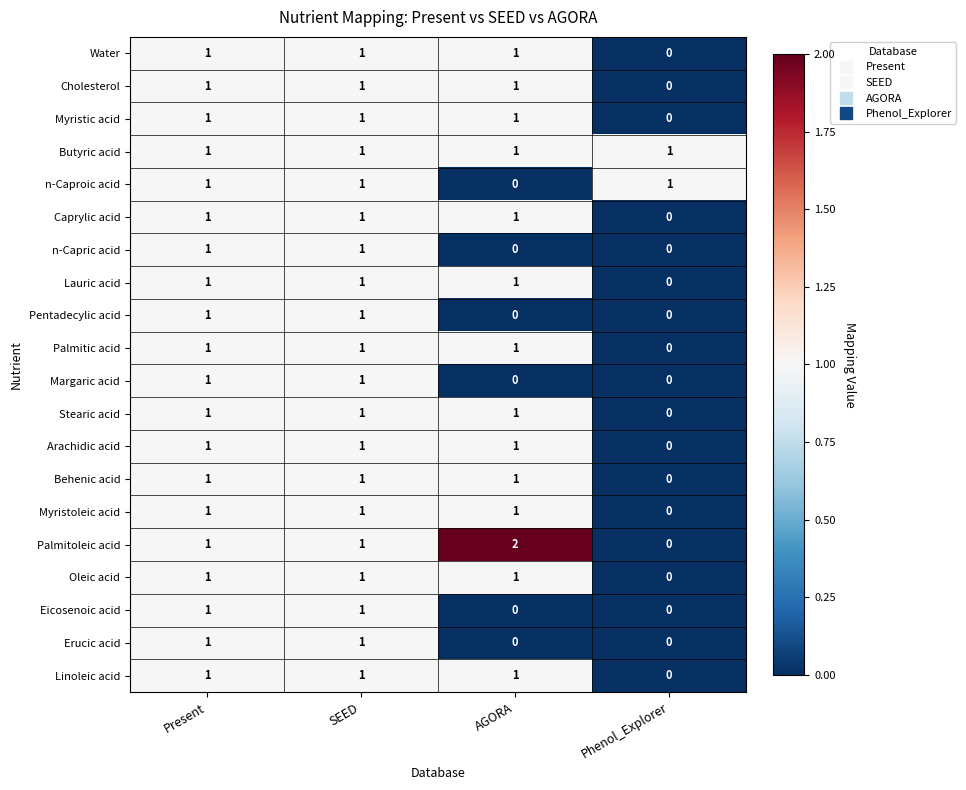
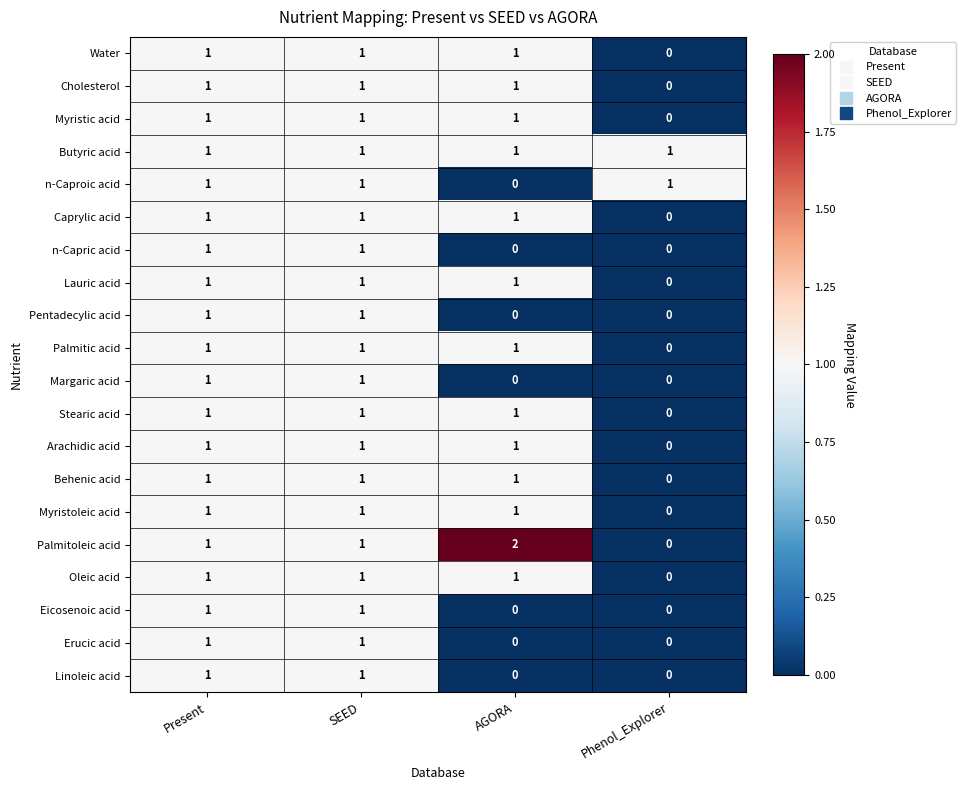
Linoleic acid, AGORA: 1 -> 0
